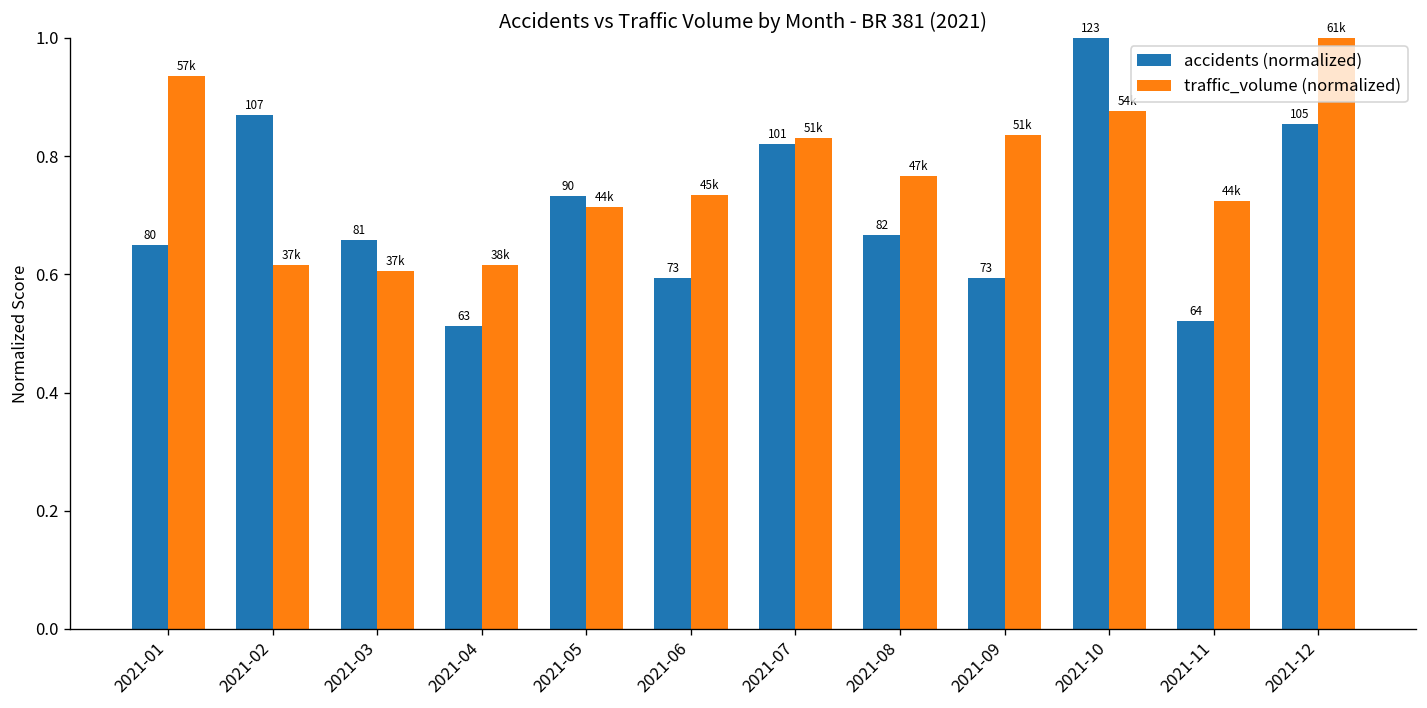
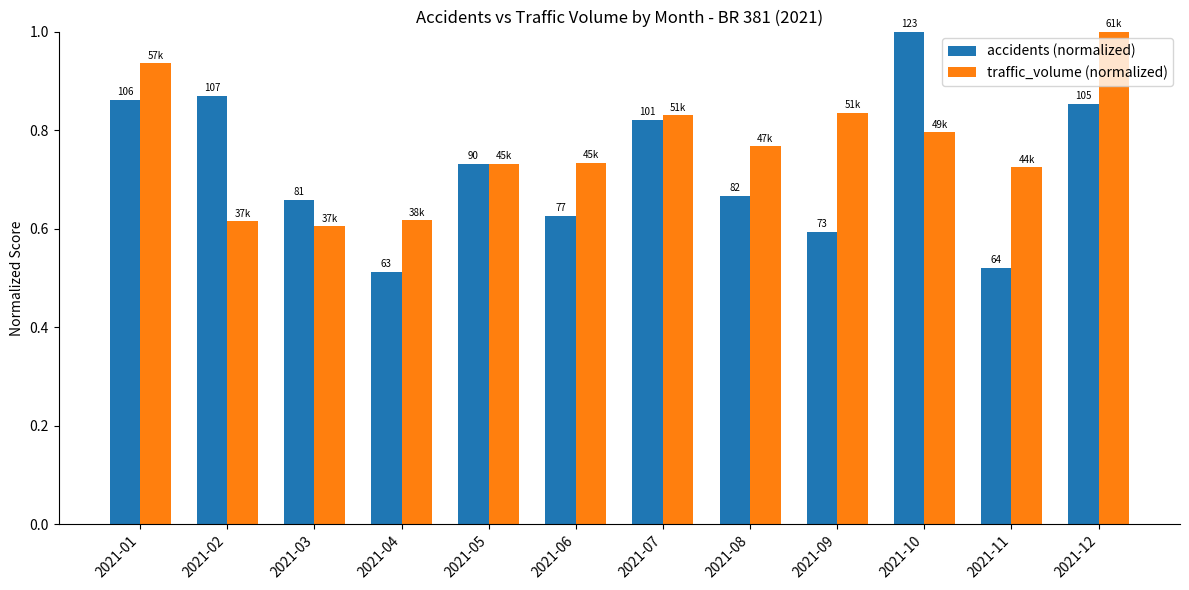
accidents (normalized), 2021-01: 80 -> 106
traffic_volume (normalized), 2021-05: 44k -> 45k
accidents (normalized), 2021-06: 73 -> 77
traffic_volume (normalized), 2021-10: 0.88 -> 0.80
